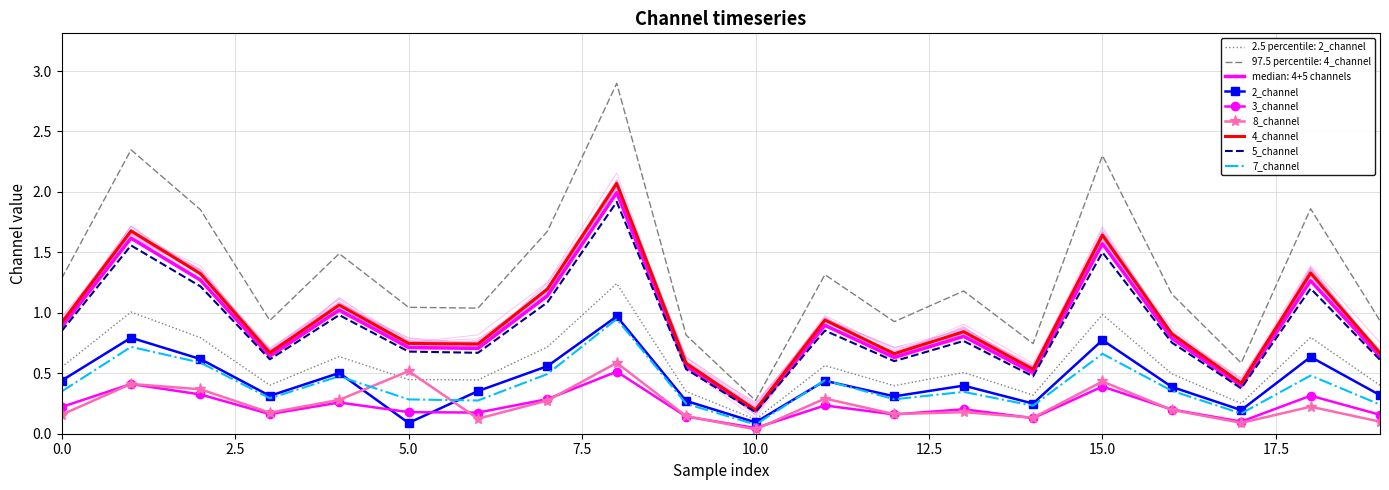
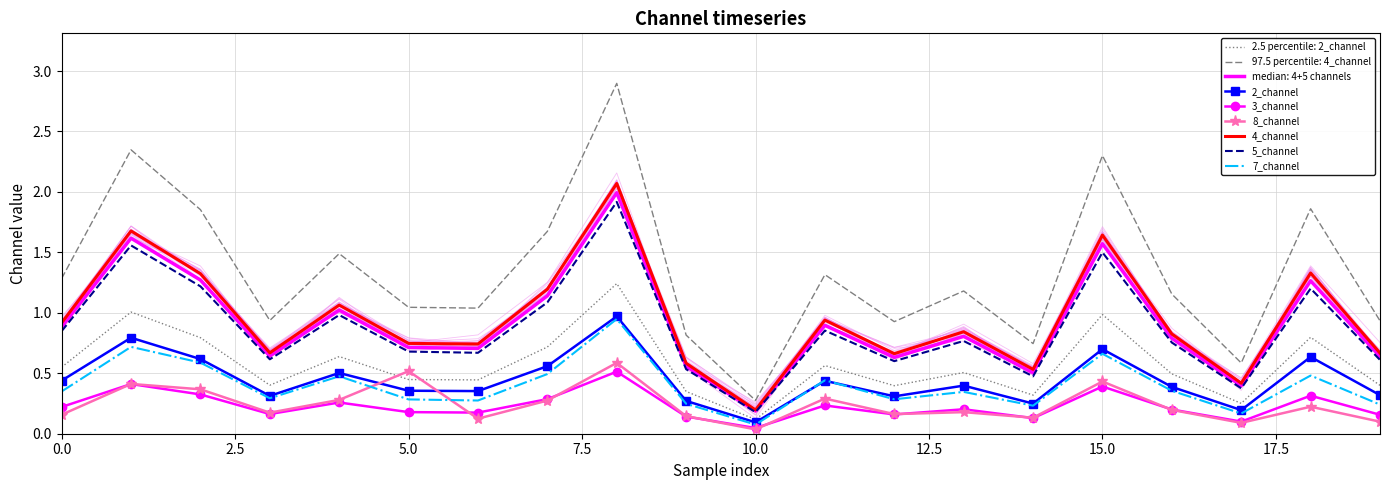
2_channel, 5.0: 0.09 -> 0.36
2_channel, 15.0: 0.77 -> 0.70
